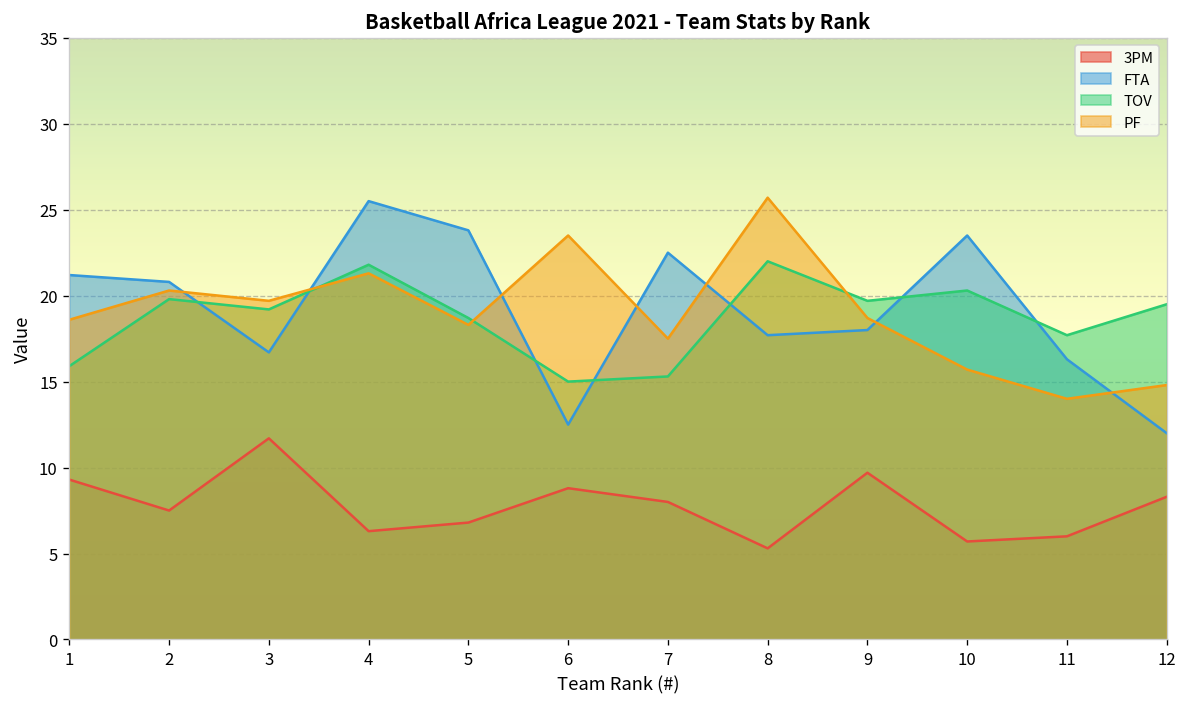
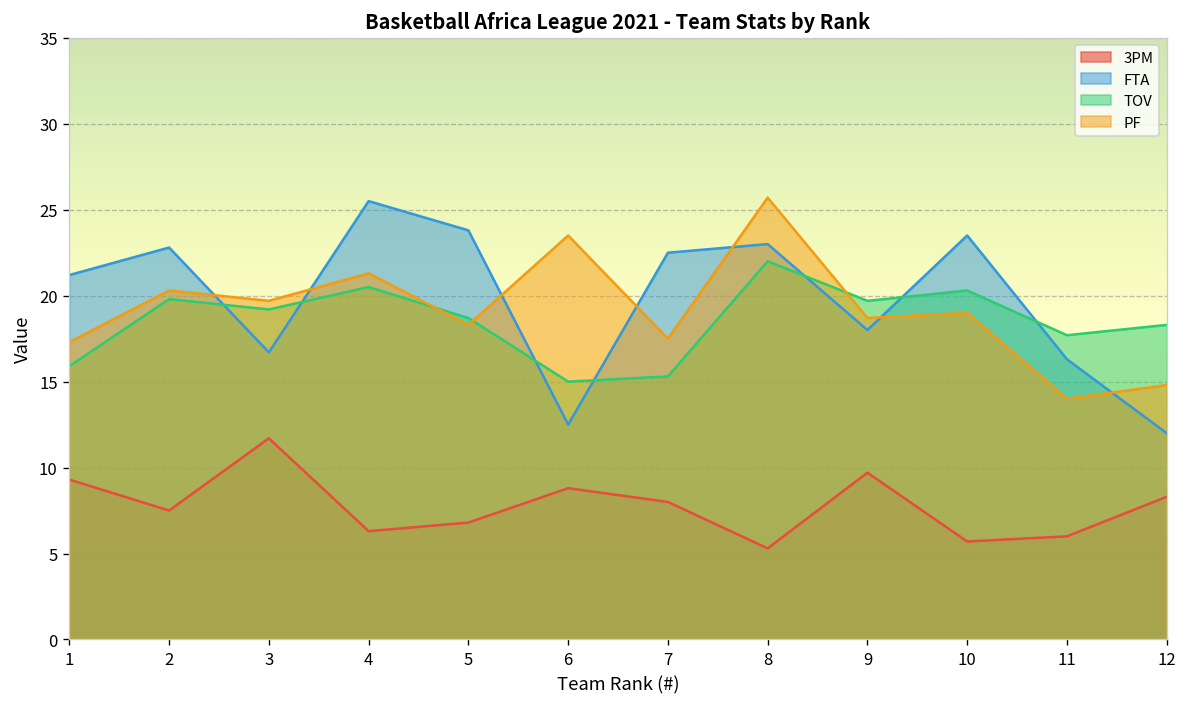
PF, 1: 18.6 -> 17.3
FTA, 2: 20.8 -> 22.8
TOV, 4: 21.8 -> 20.5
FTA, 8: 17.7 -> 23.0
PF, 10: 15.7 -> 19.0
TOV, 12: 19.5 -> 18.3
